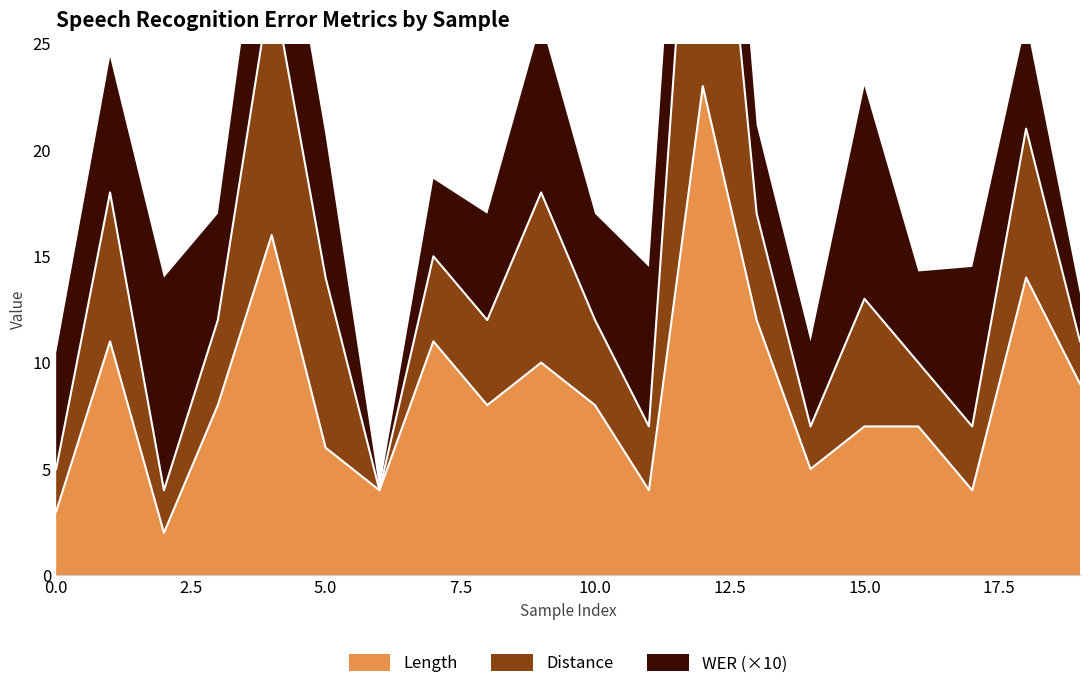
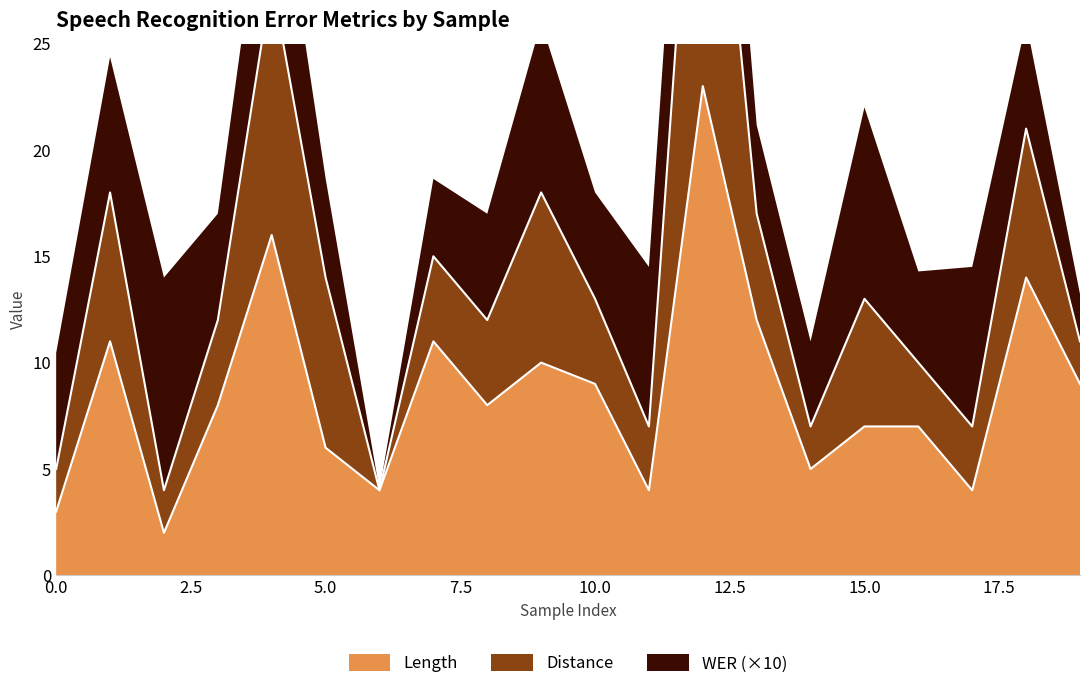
WER (×10), 5.0: 6.7 -> 4.7
Length, 10.0: 8 -> 9
WER (×10), 15.0: 10.0 -> 9.0
